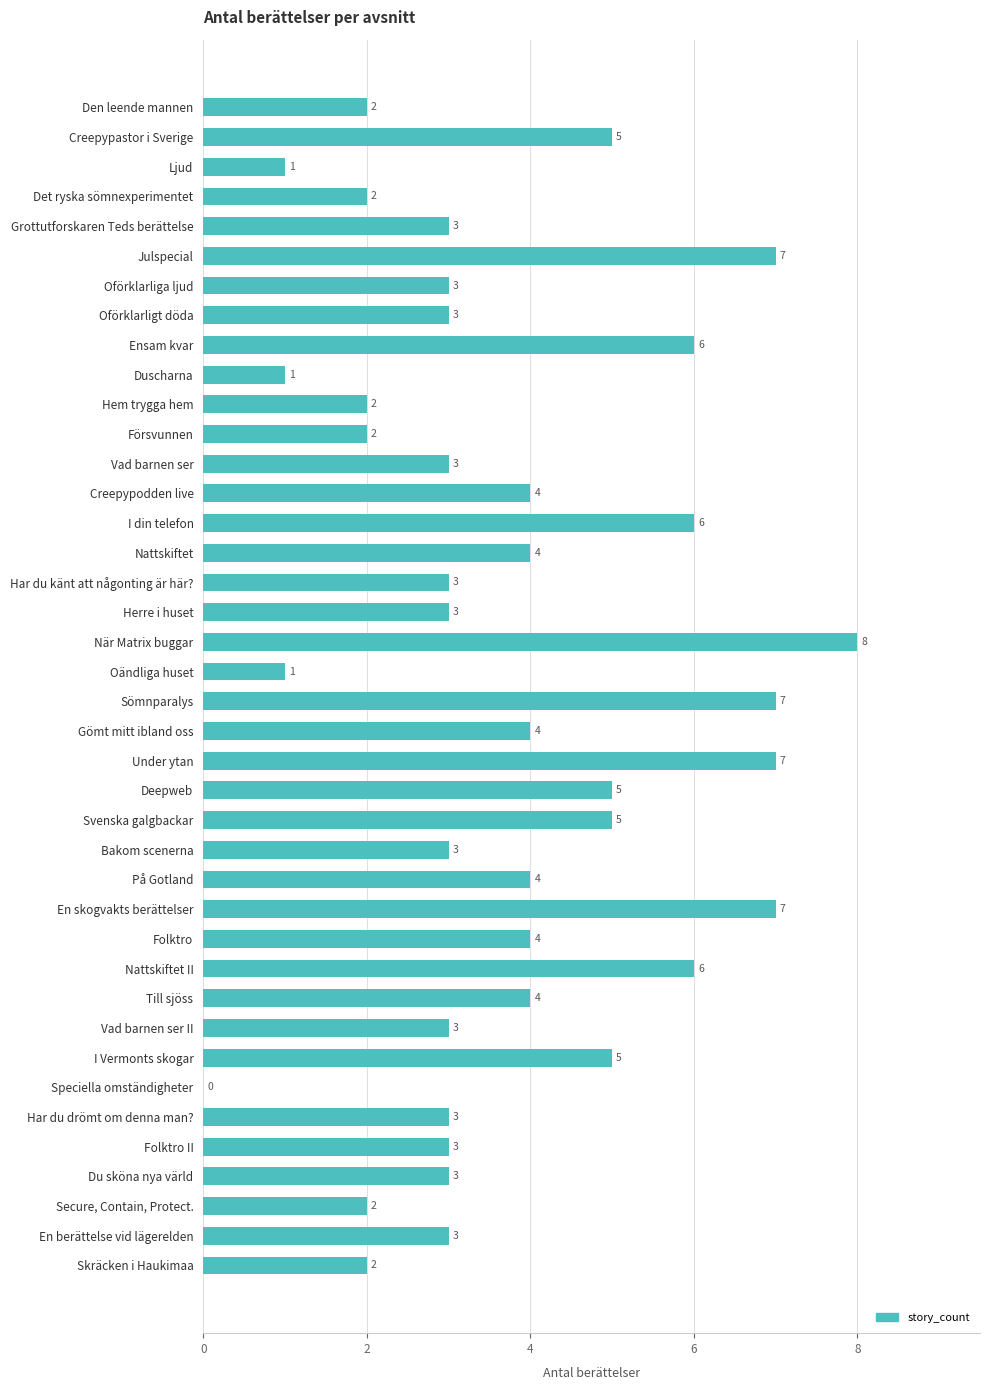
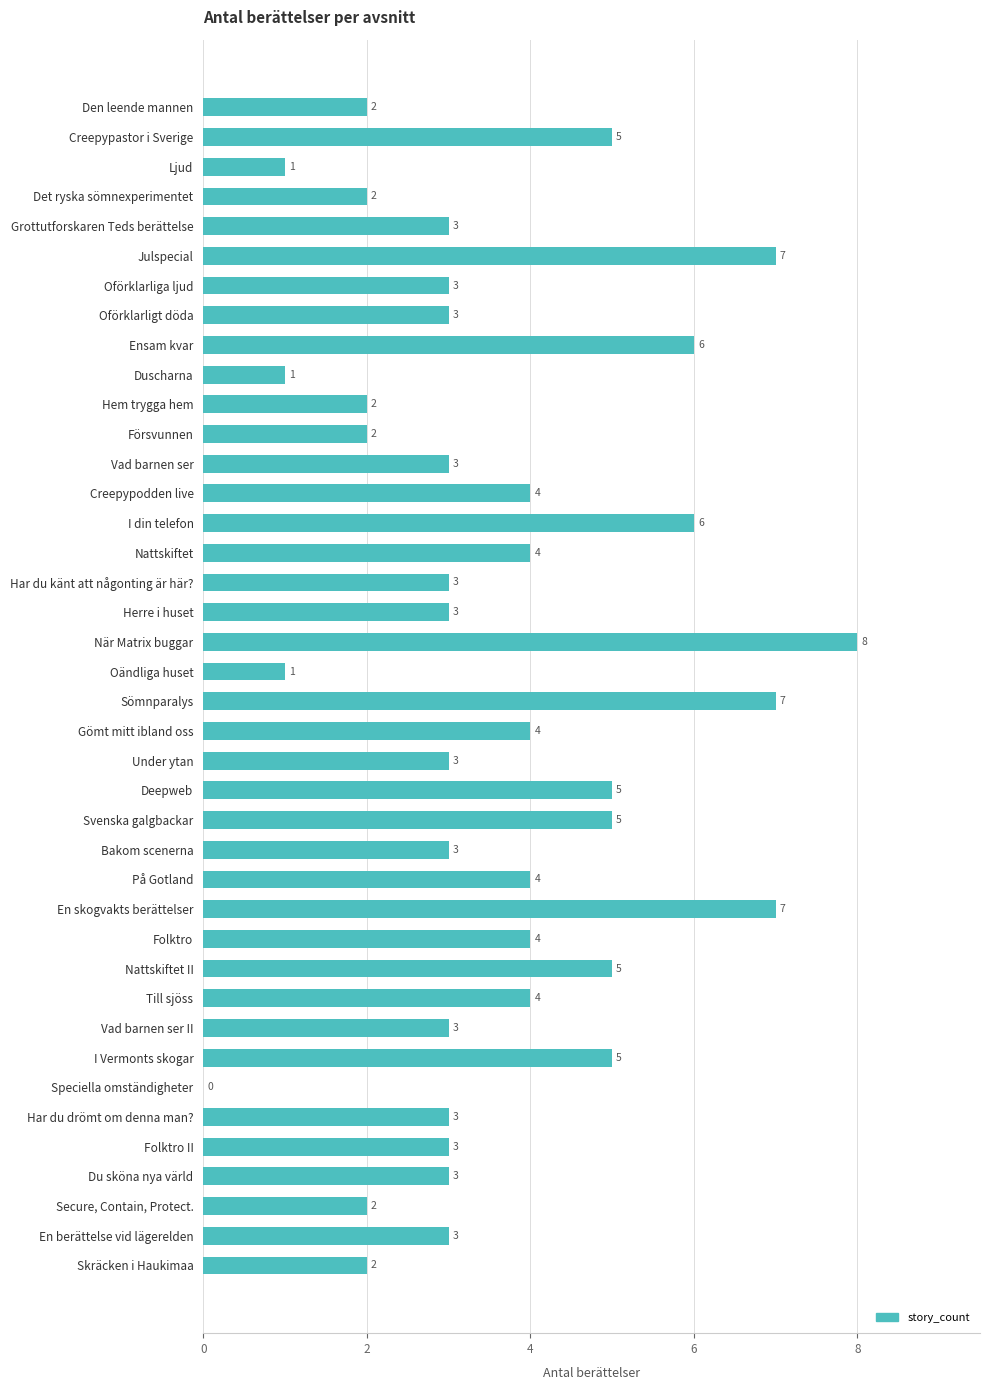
Under ytan: 7 -> 3
Nattskiftet II: 6 -> 5
